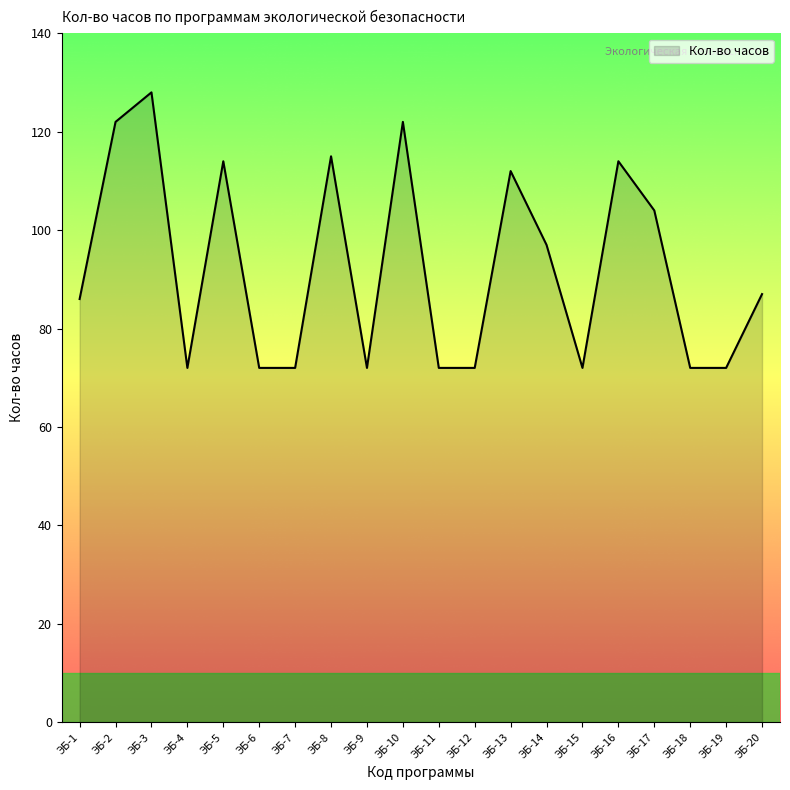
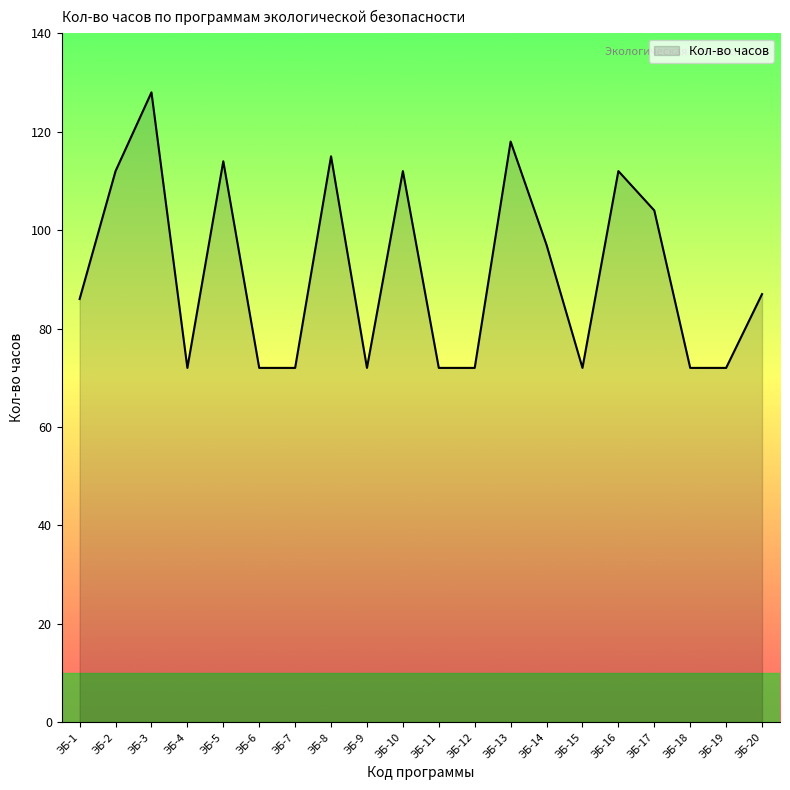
ЭБ-2: 122 -> 112
ЭБ-10: 122 -> 112
ЭБ-13: 112 -> 118
ЭБ-16: 114 -> 112
